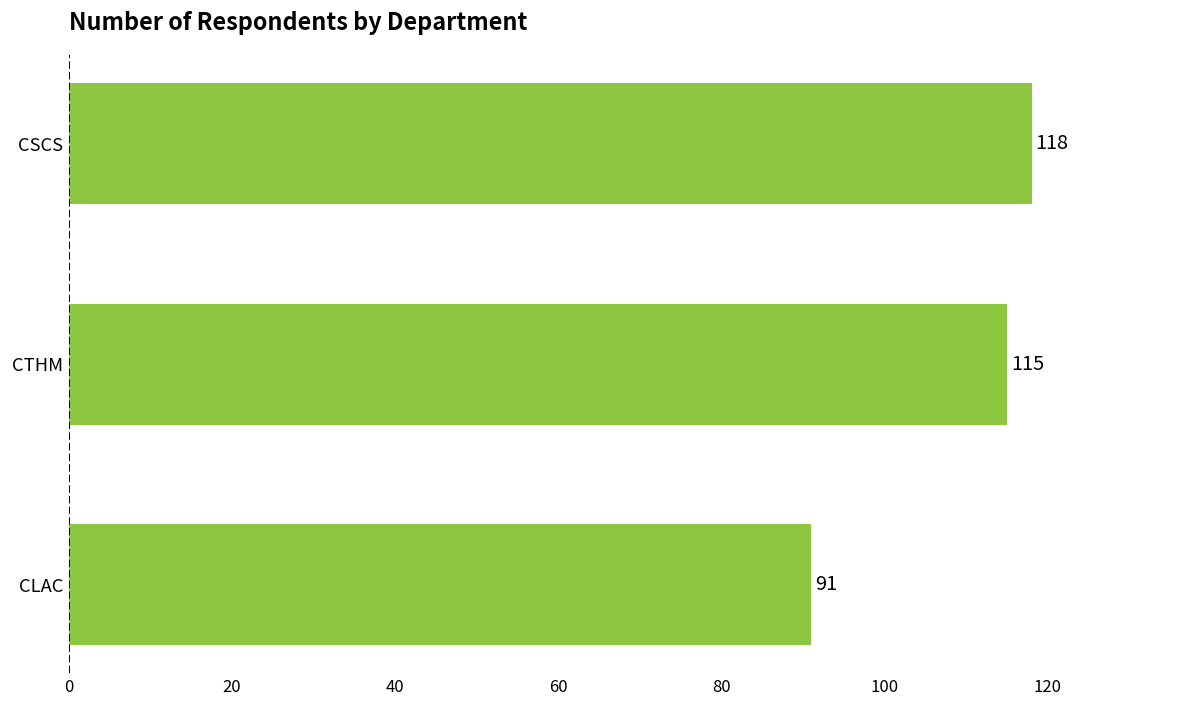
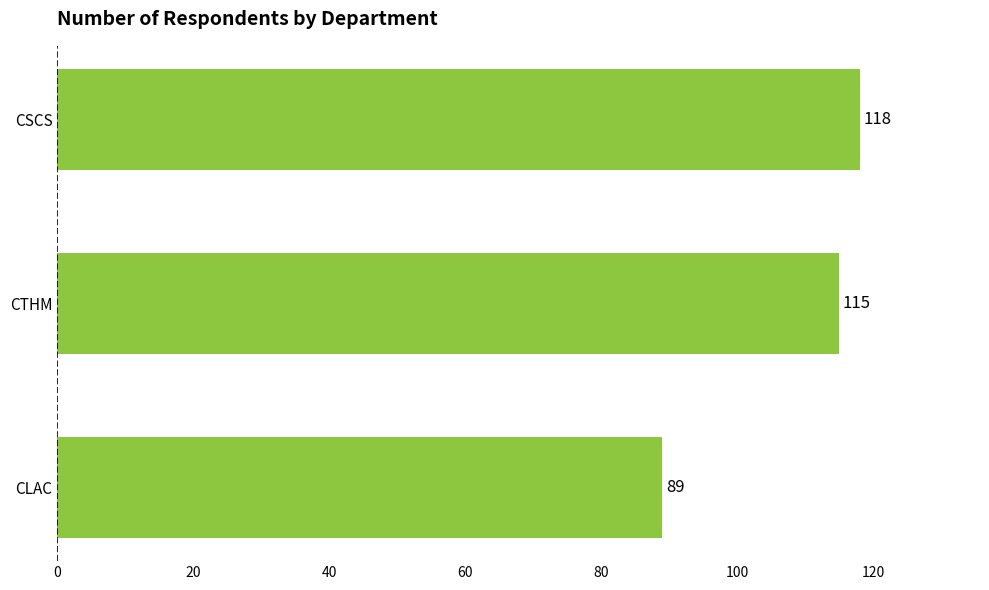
CLAC: 91 -> 89
